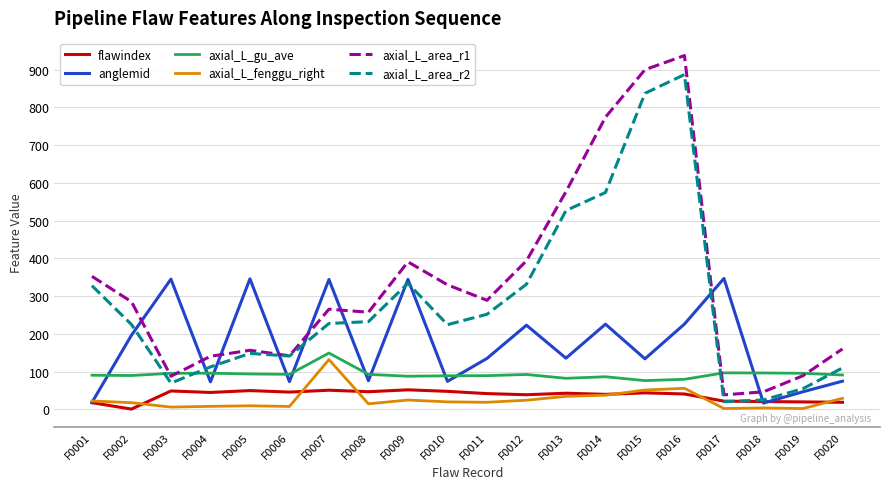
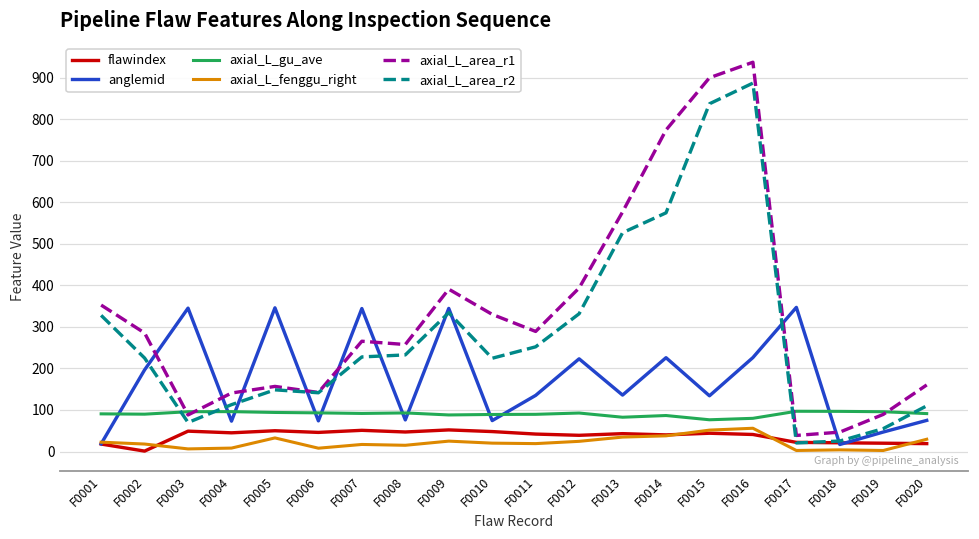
axial_L_fenggu_right, F0005: 10 -> 30
axial_L_gu_ave, F0007: 150 -> 90
axial_L_fenggu_right, F0007: 130 -> 20
